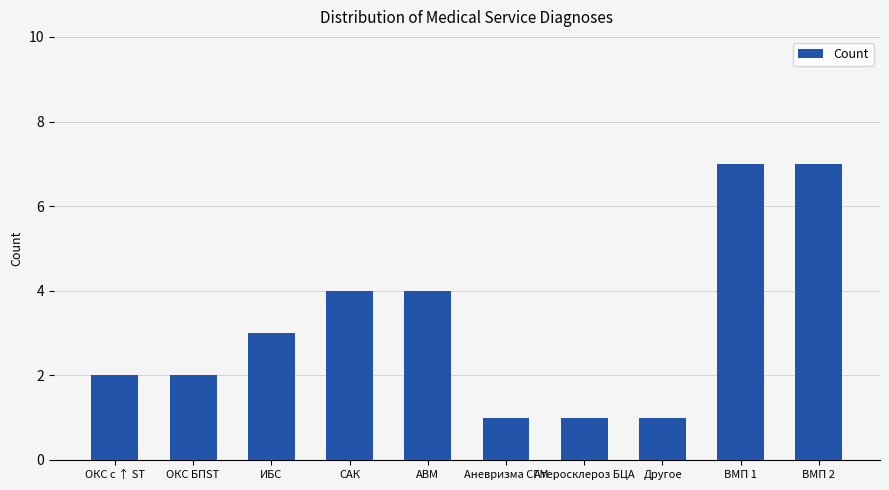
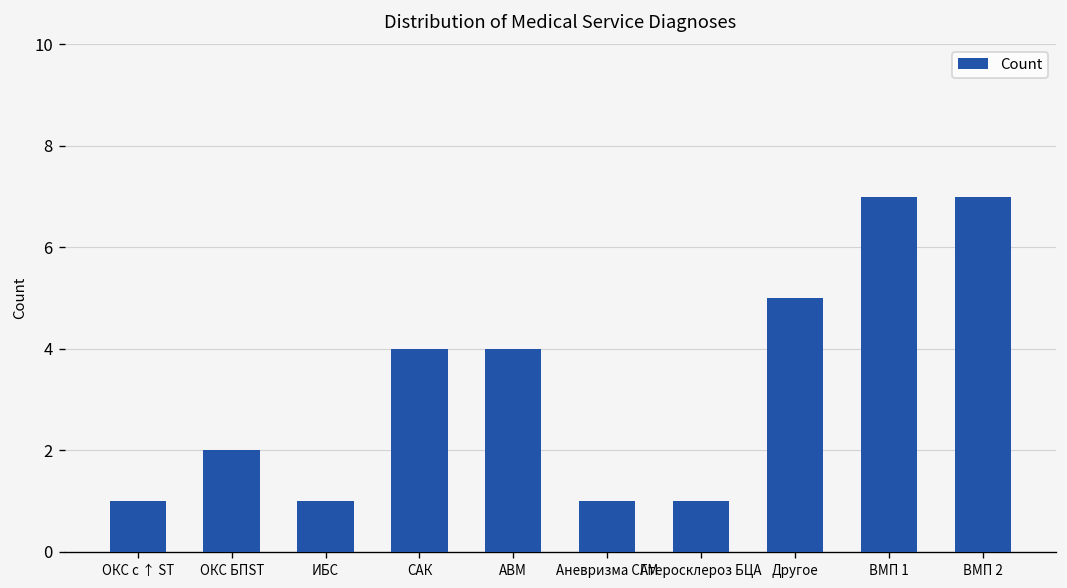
ОКС с ↑ ST: 2 -> 1
ИБС: 3 -> 1
Другое: 1 -> 5
